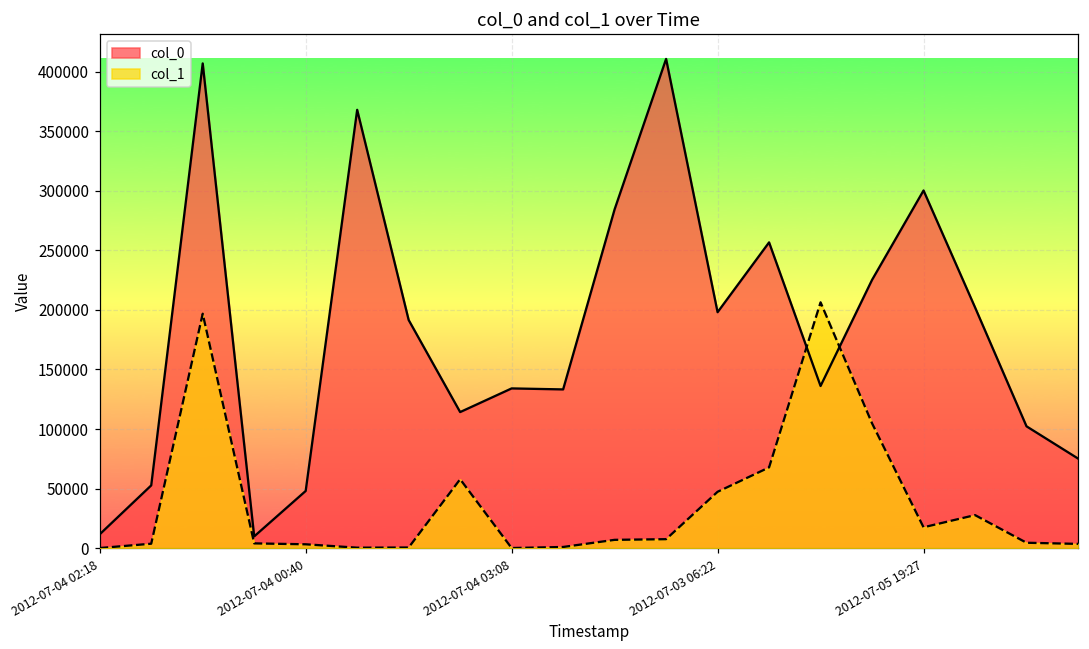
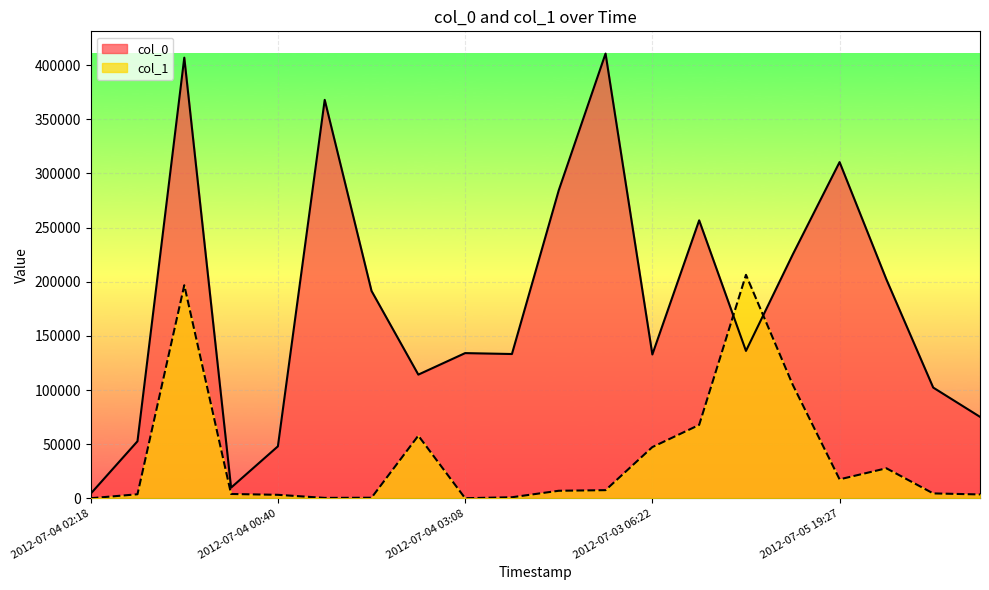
col_0, 2012-07-04 02:18: 12000 -> 4000
col_0, 2012-07-03 06:22: 198000 -> 133000
col_0, 2012-07-05 19:27: 300000 -> 310000
